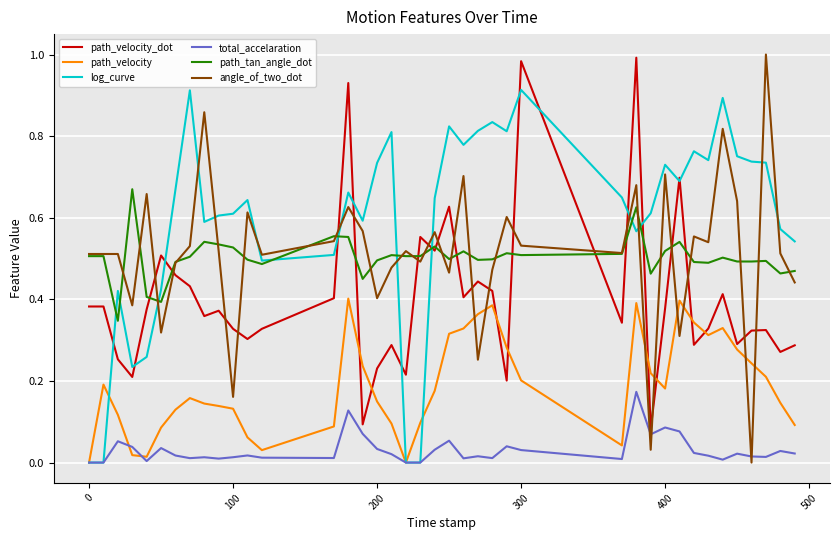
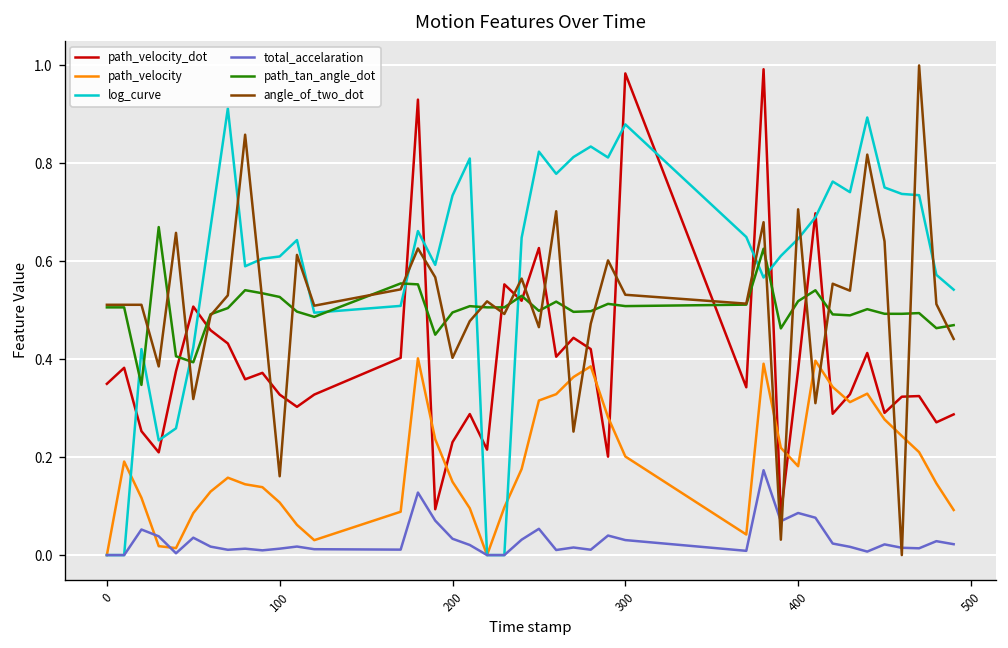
path_velocity_dot, 0: 0.38 -> 0.35
path_velocity, 100: 0.13 -> 0.11
log_curve, 300: 0.91 -> 0.88
log_curve, 400: 0.73 -> 0.65
